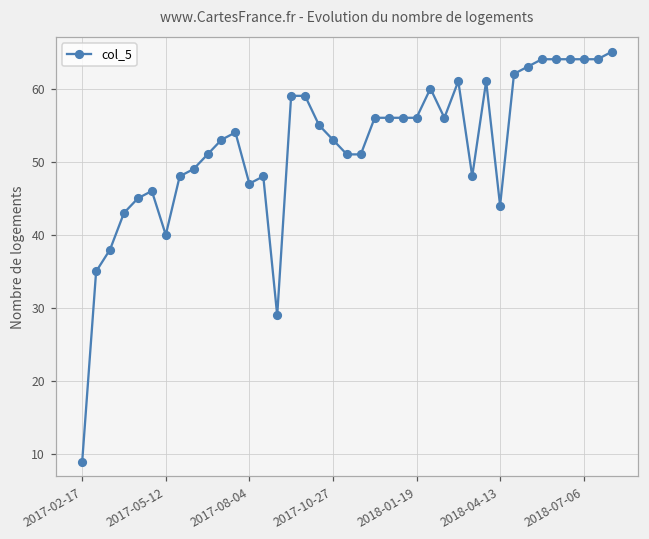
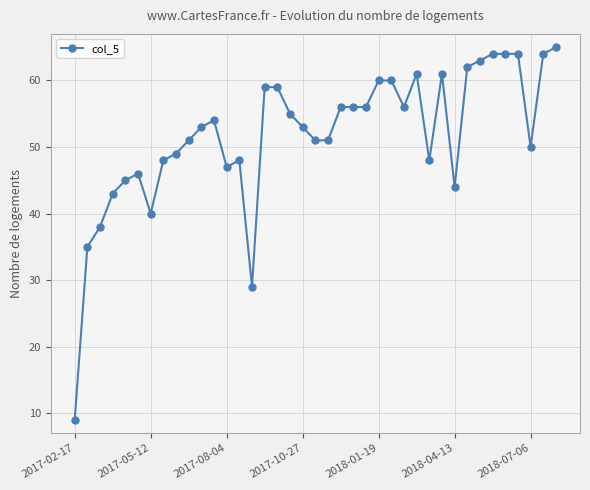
2018-01-19: 56 -> 60
2018-07-06: 64 -> 50
